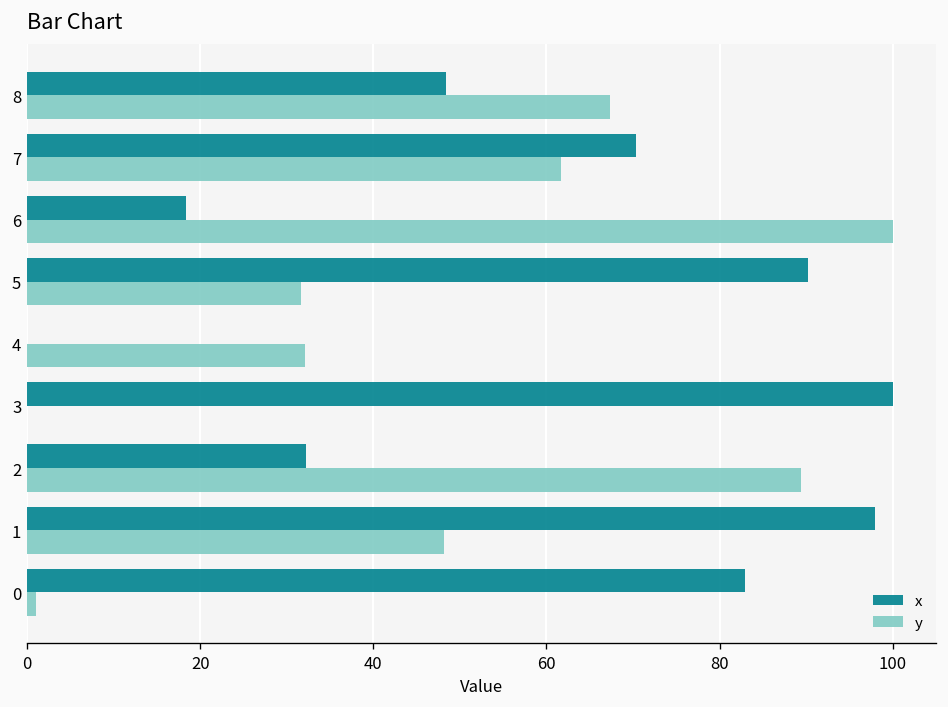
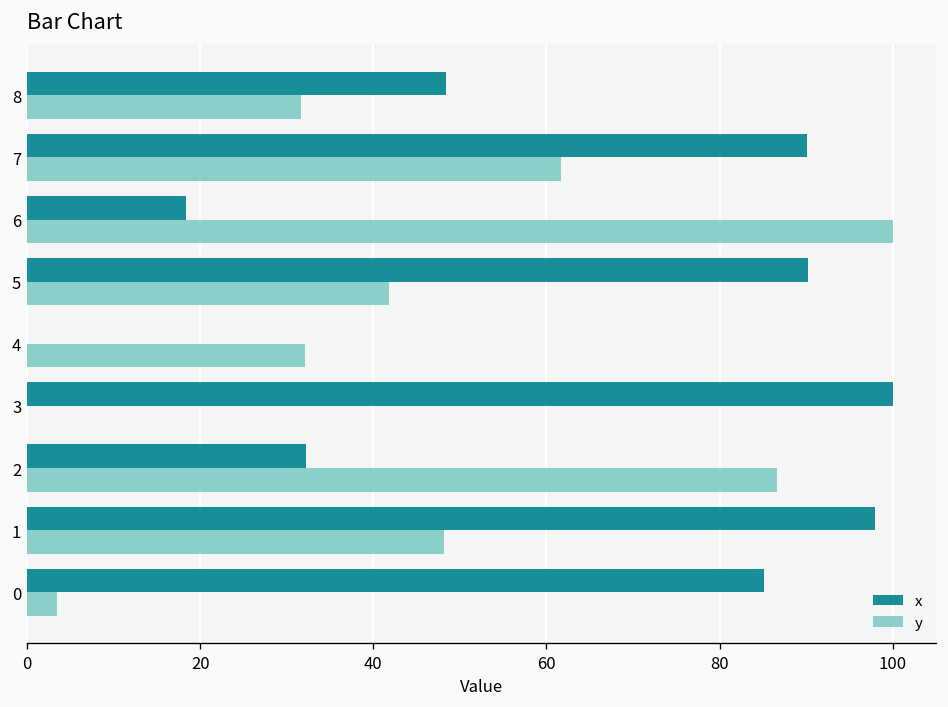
y, 8: 67 -> 32
x, 7: 70 -> 90
y, 5: 32 -> 42
y, 2: 89 -> 87
x, 0: 83 -> 85
y, 0: 1 -> 3
